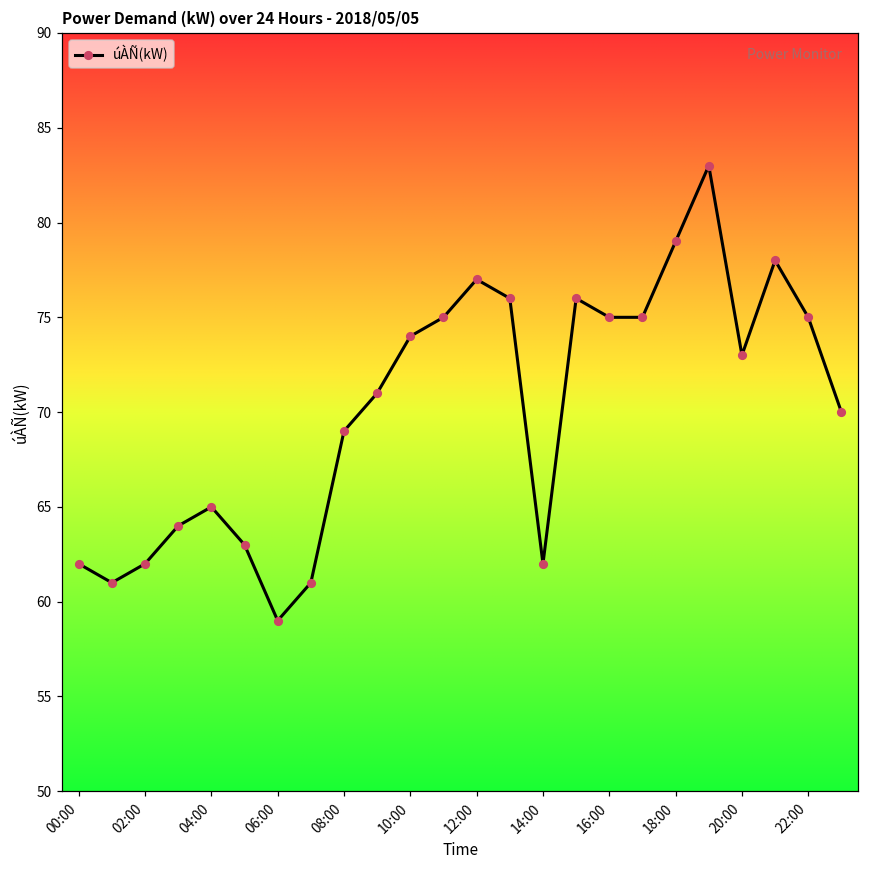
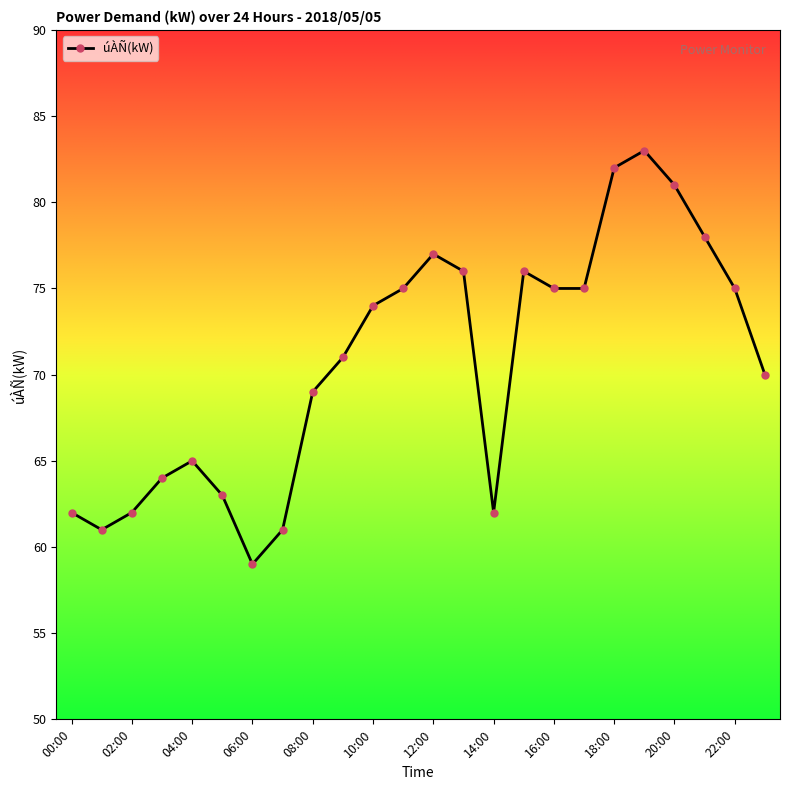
18:00: 79 -> 82
20:00: 73 -> 81
